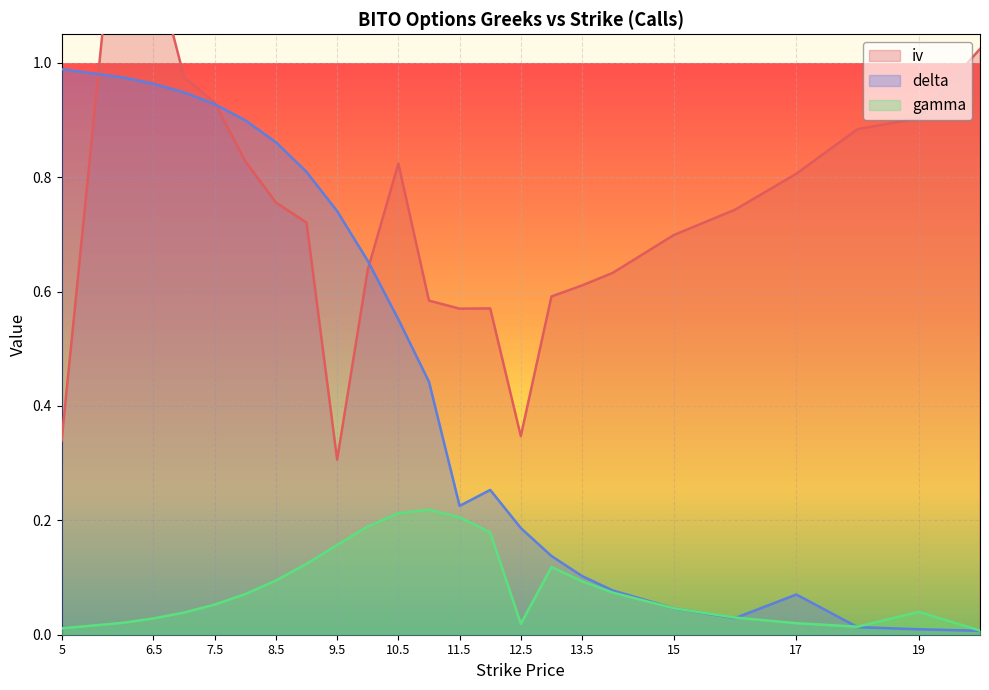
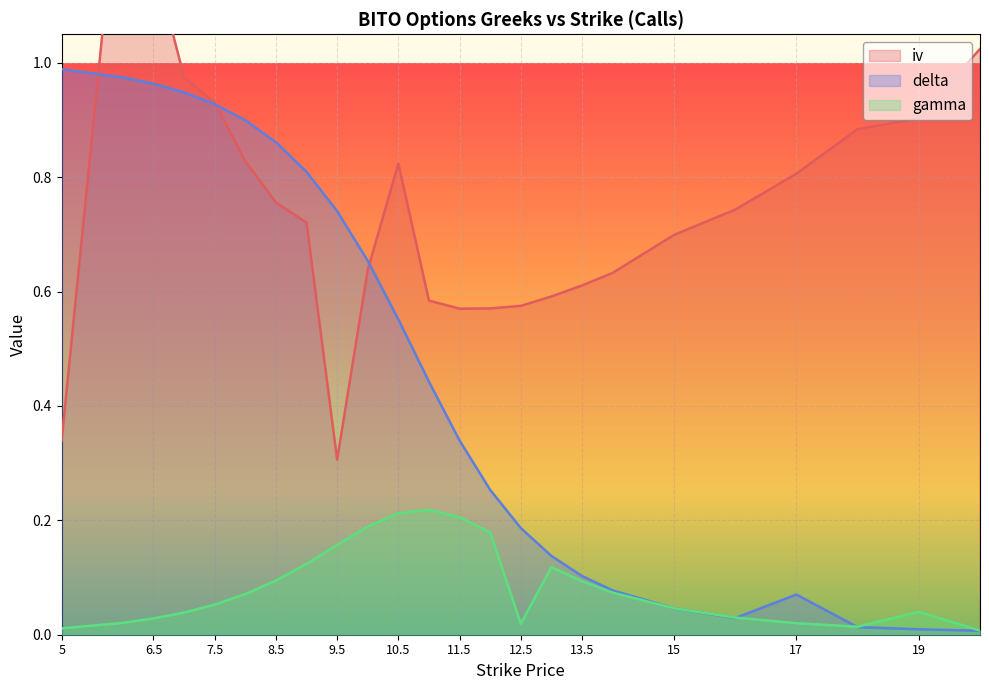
delta, 11.5: 0.23 -> 0.34
iv, 12.5: 0.35 -> 0.58
